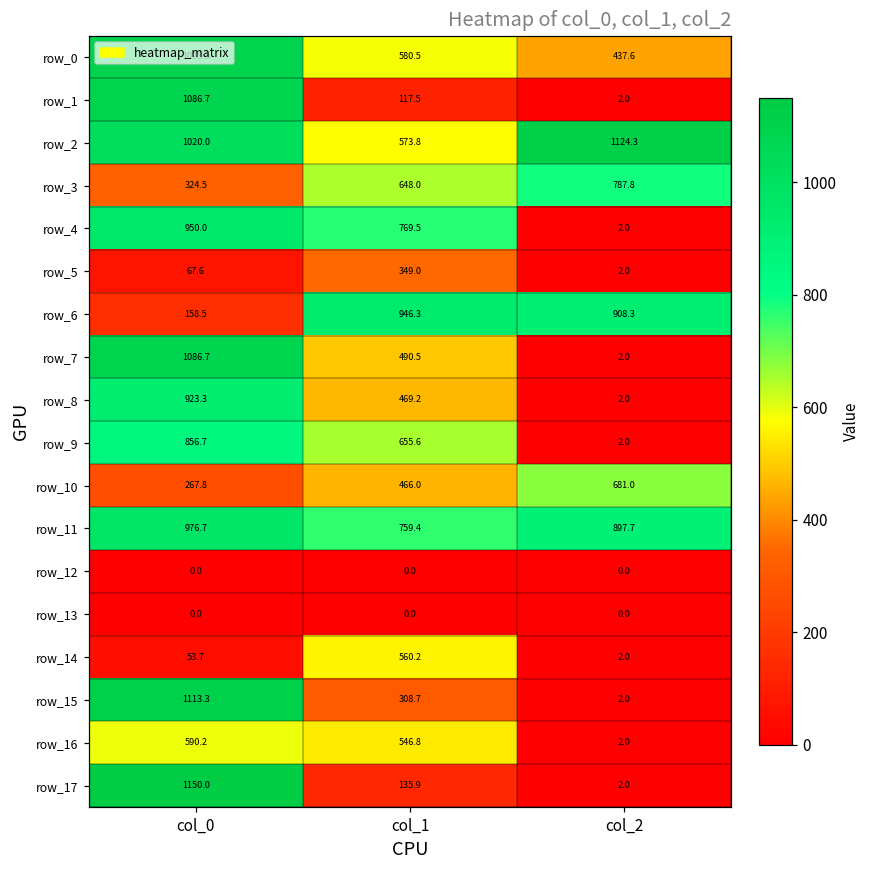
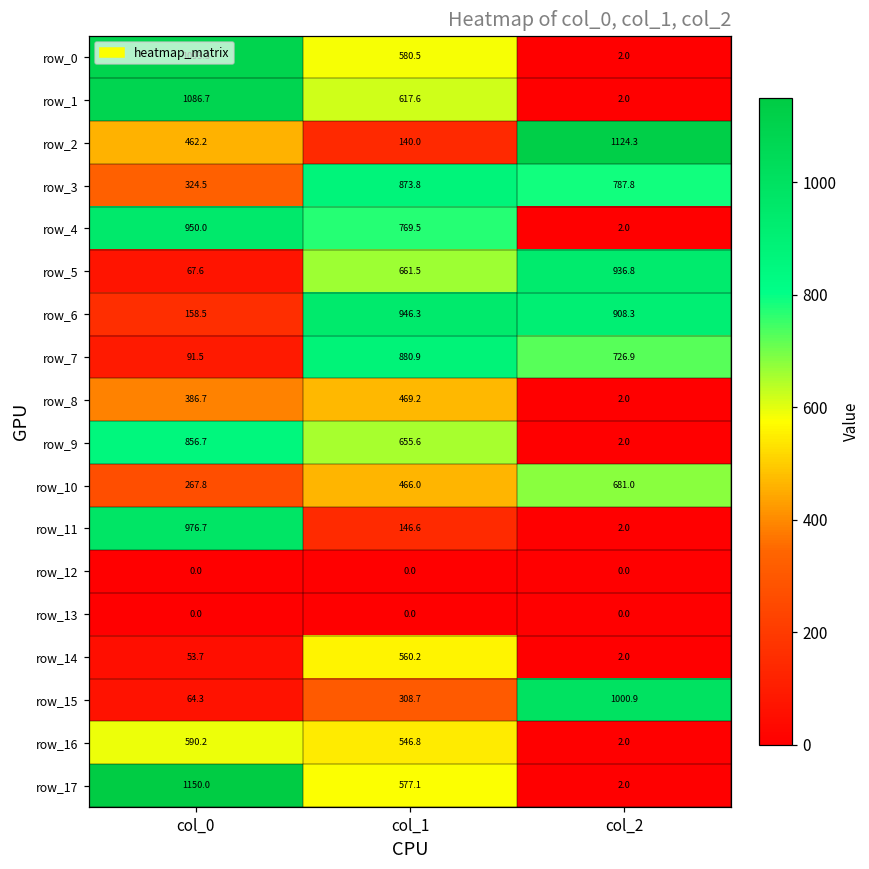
row_0, col_2: 437.6 -> 2.0
row_1, col_1: 117.5 -> 617.6
row_2, col_0: 1020.0 -> 462.2
row_2, col_1: 573.8 -> 140.0
row_3, col_1: 648.0 -> 873.8
row_5, col_1: 349.0 -> 661.5
row_5, col_2: 2.0 -> 936.8
row_7, col_0: 1086.7 -> 91.5
row_7, col_1: 490.5 -> 880.9
row_7, col_2: 2.0 -> 726.9
row_8, col_0: 923.3 -> 386.7
row_11, col_1: 759.4 -> 146.6
row_11, col_2: 897.7 -> 2.0
row_15, col_0: 1113.3 -> 64.3
row_15, col_2: 2.0 -> 1000.9
row_17, col_1: 135.9 -> 577.1
